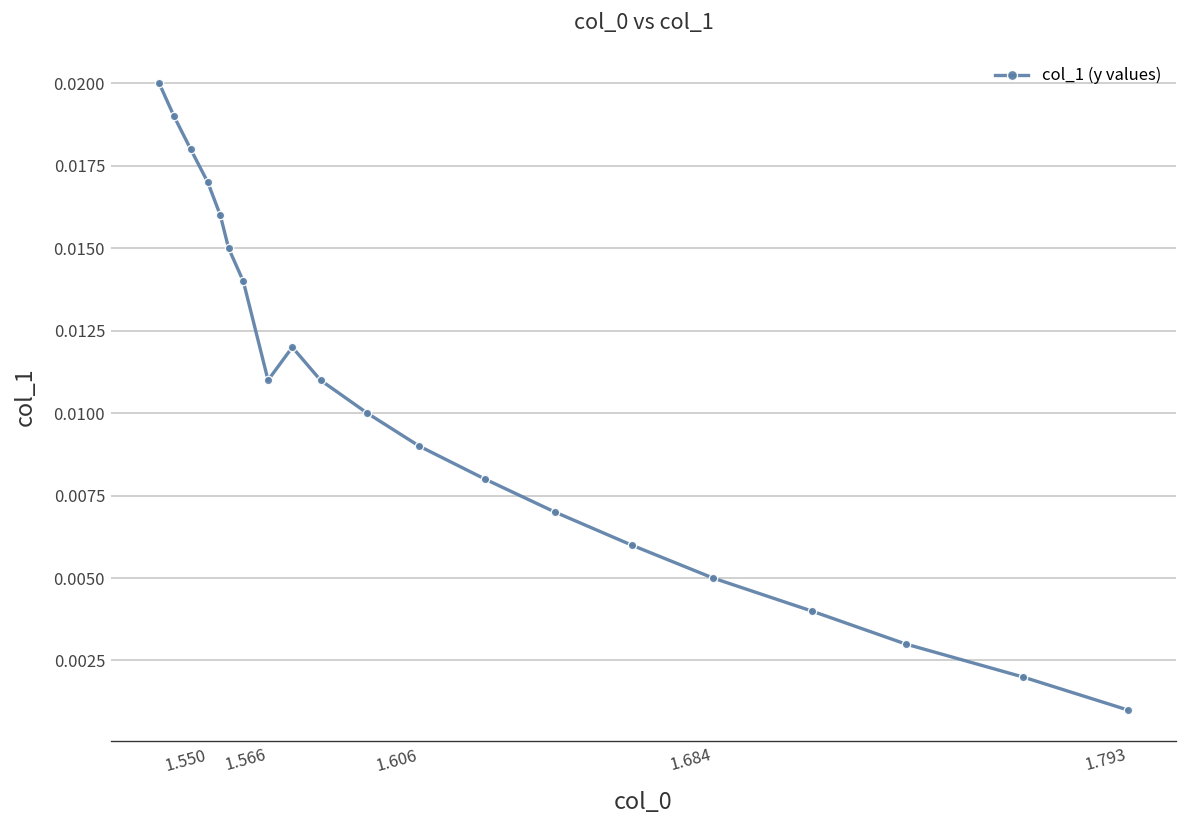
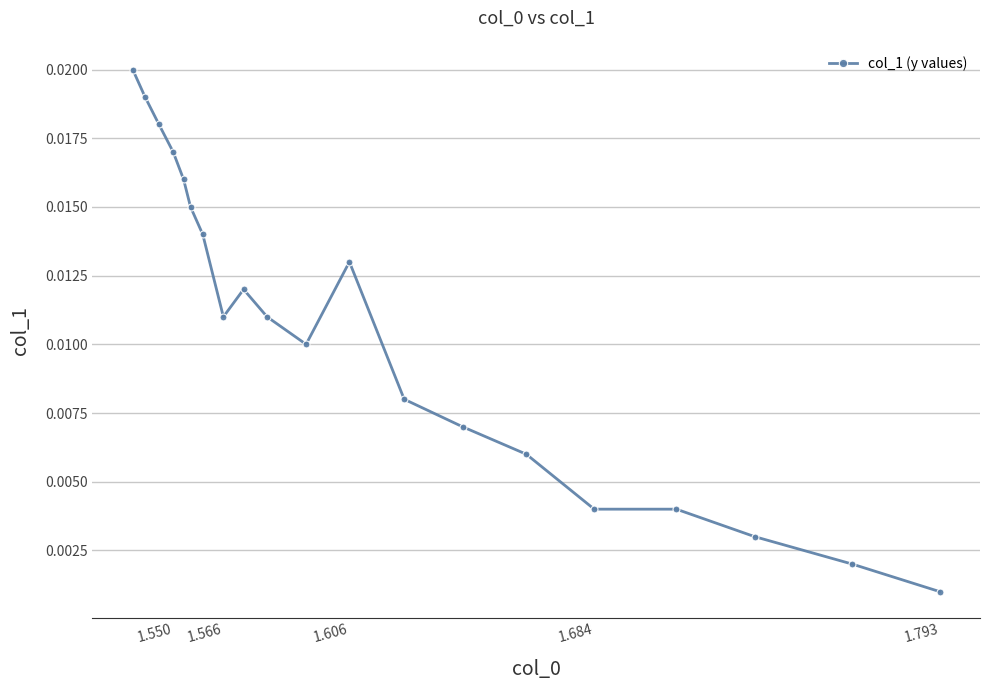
1.606: 0.009 -> 0.013
1.684: 0.005 -> 0.004
